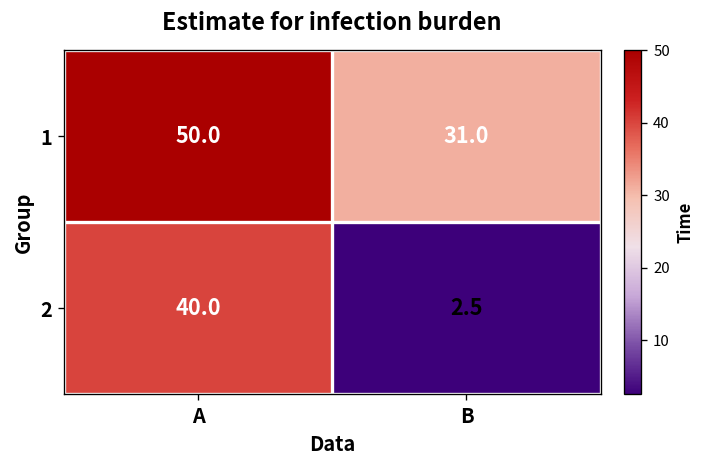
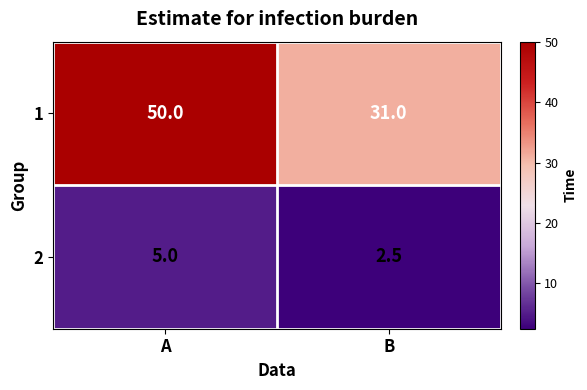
2, A: 40.0 -> 5.0
